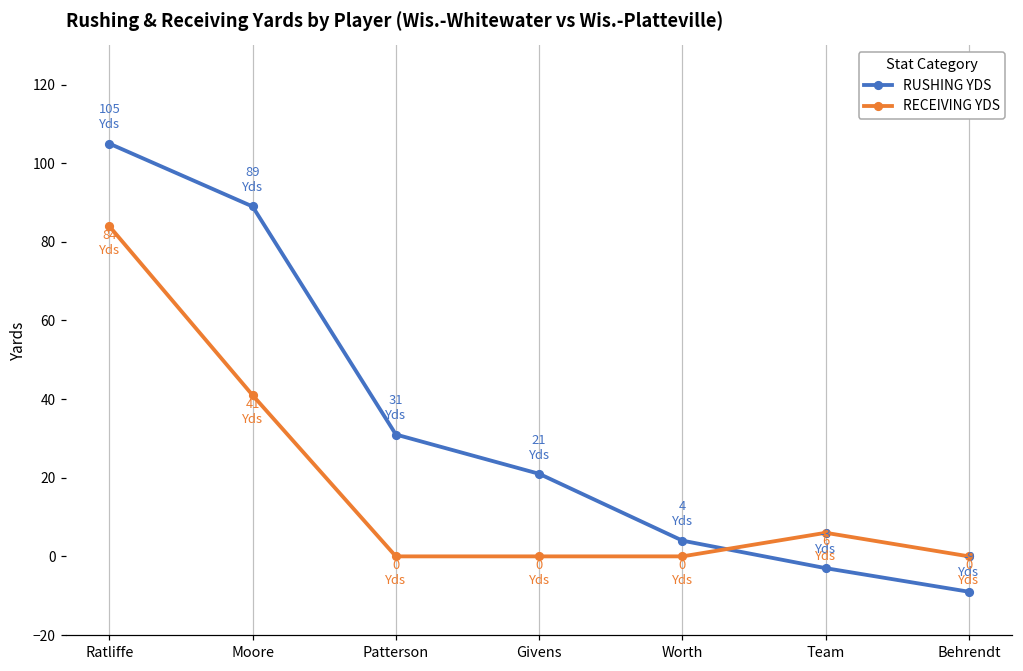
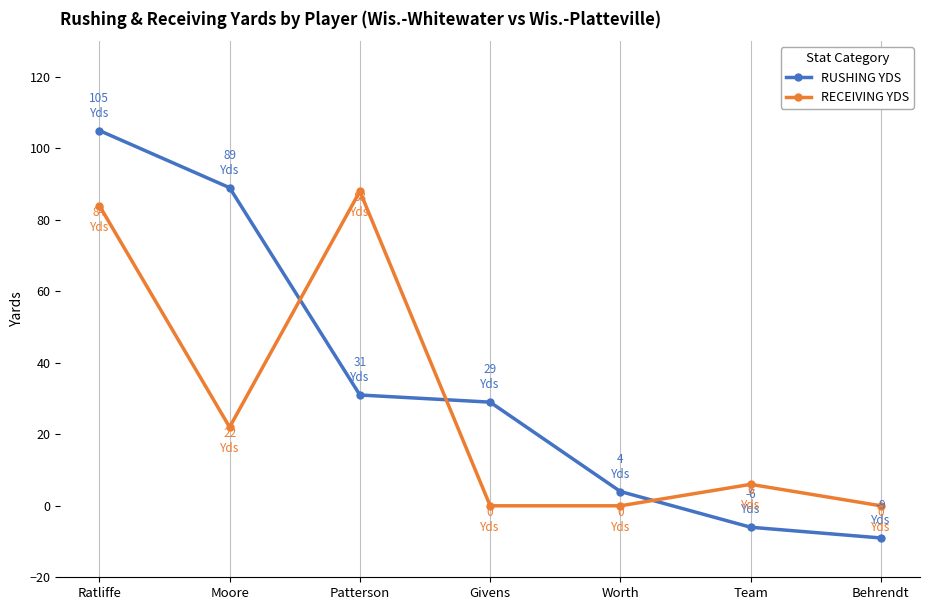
RECEIVING YDS, Moore: 41 -> 22
RECEIVING YDS, Patterson: 0 -> 88
RUSHING YDS, Givens: 21 -> 29
RUSHING YDS, Team: -3 -> -6
